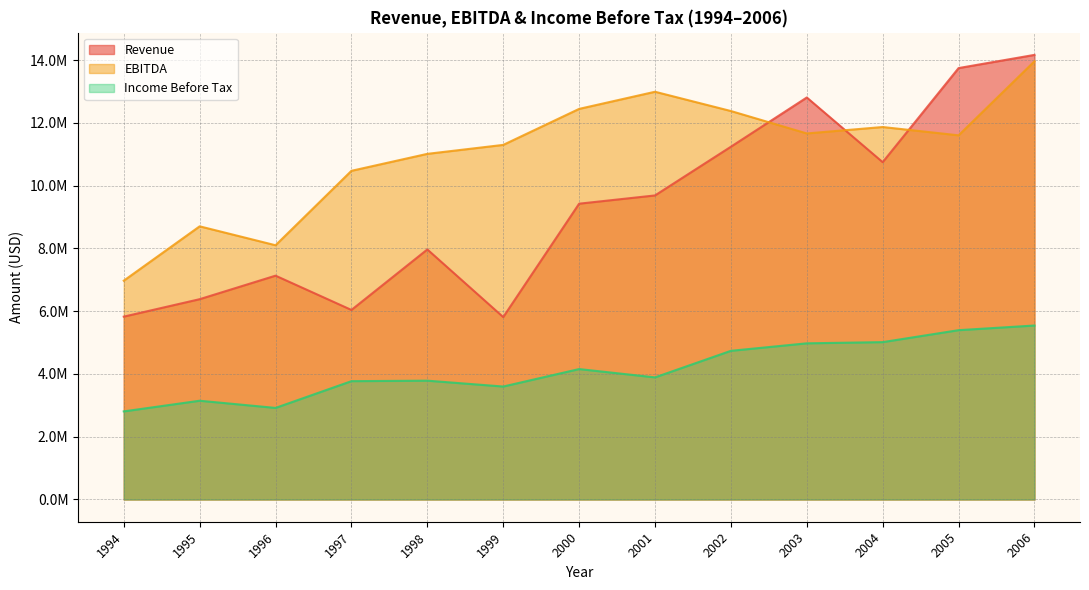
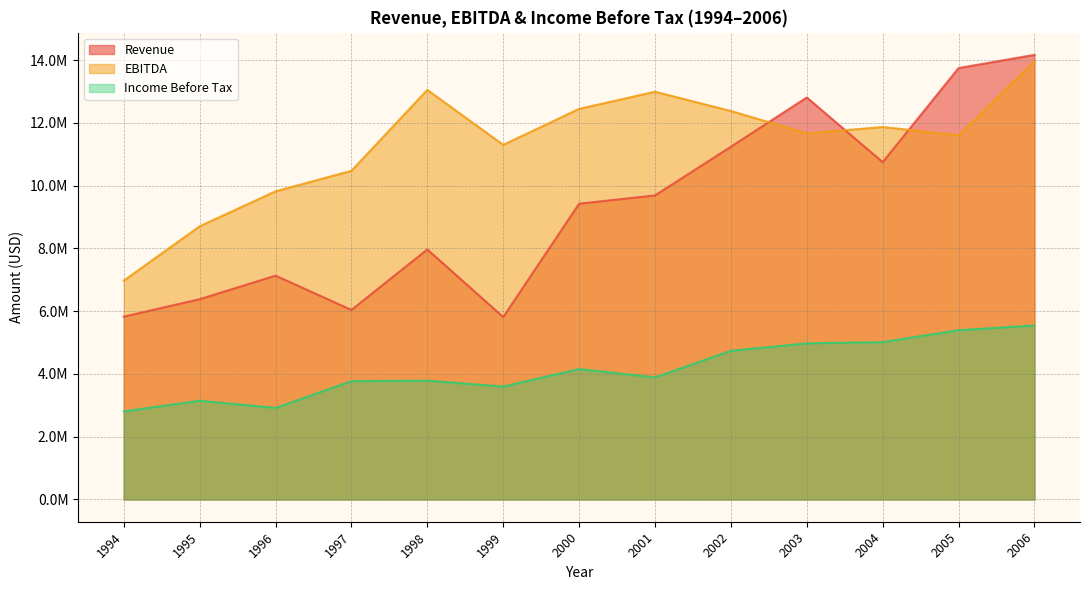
EBITDA, 1996: 8100000 -> 9800000
EBITDA, 1998: 11000000 -> 13100000
